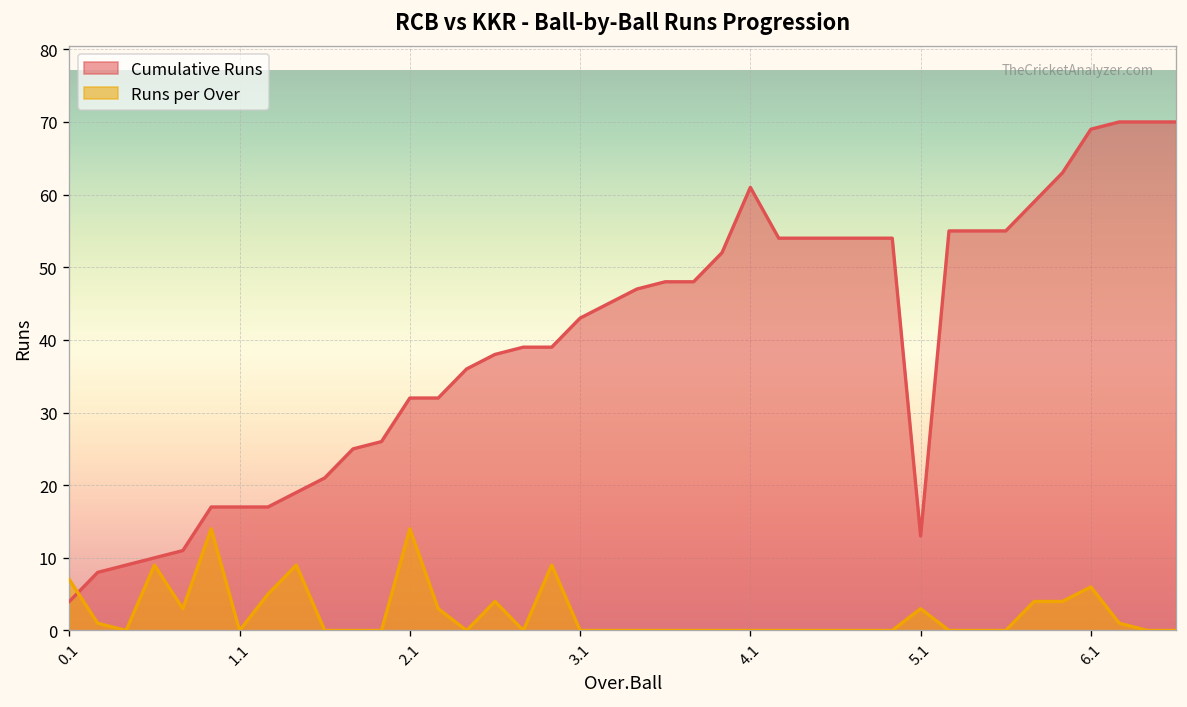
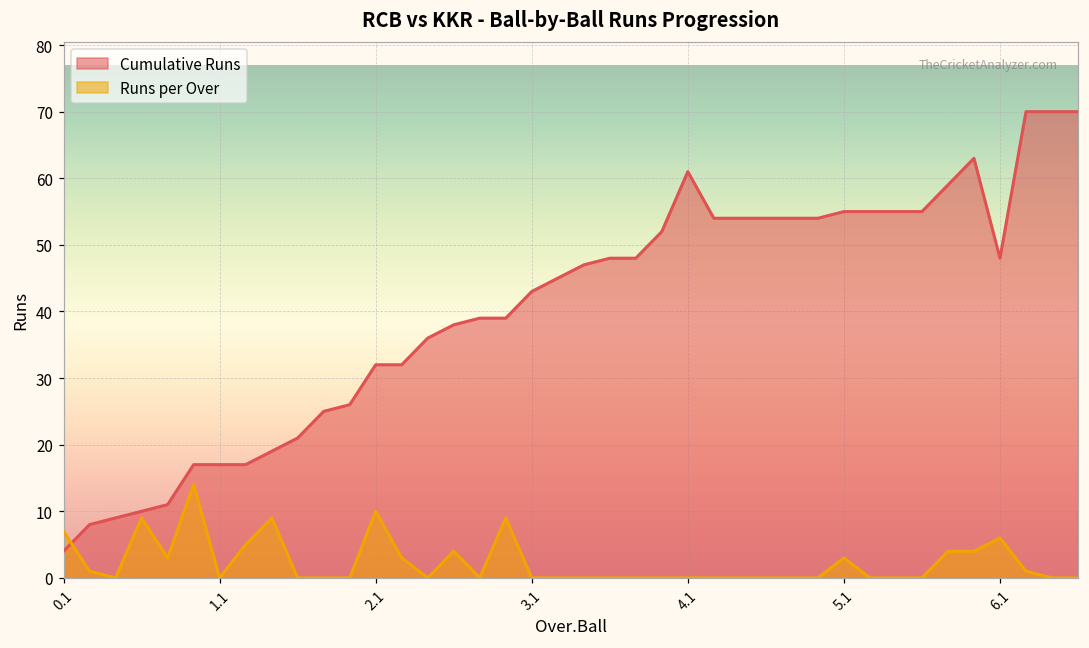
Runs per Over, 2.1: 14 -> 10
Cumulative Runs, 5.1: 13 -> 55
Cumulative Runs, 6.1: 69 -> 48
